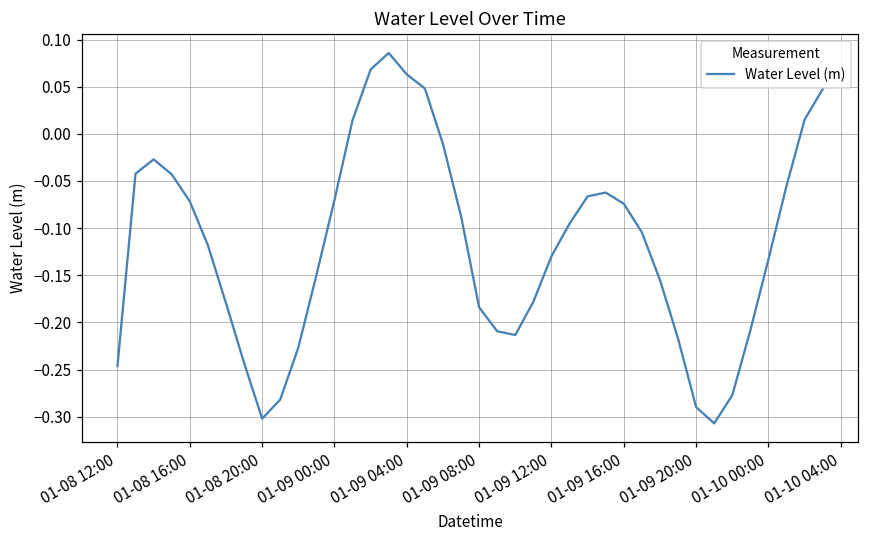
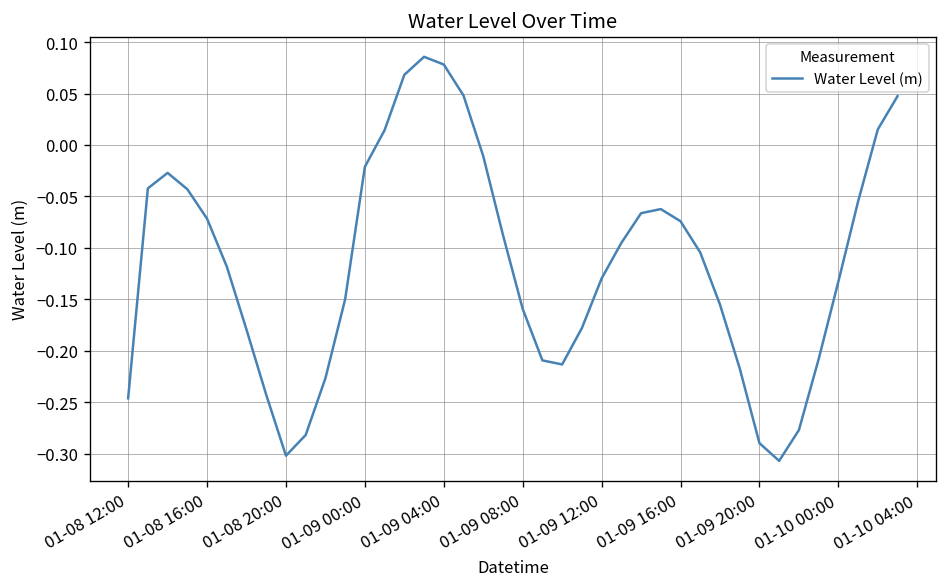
01-09 00:00: -0.07 -> -0.02
01-09 04:00: 0.06 -> 0.08
01-09 08:00: -0.18 -> -0.16
